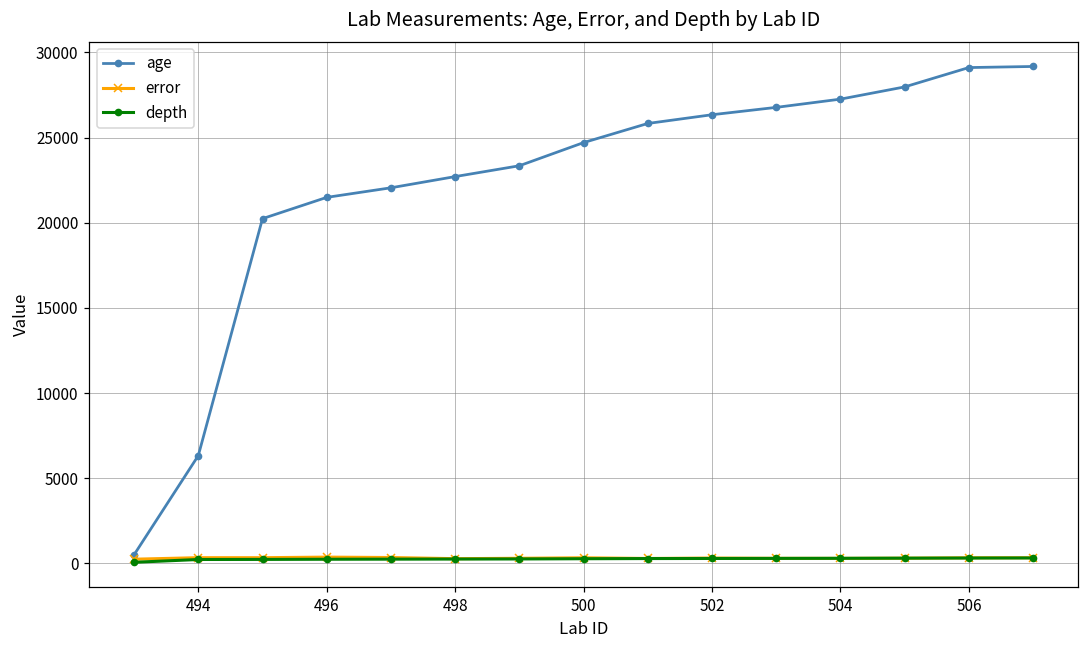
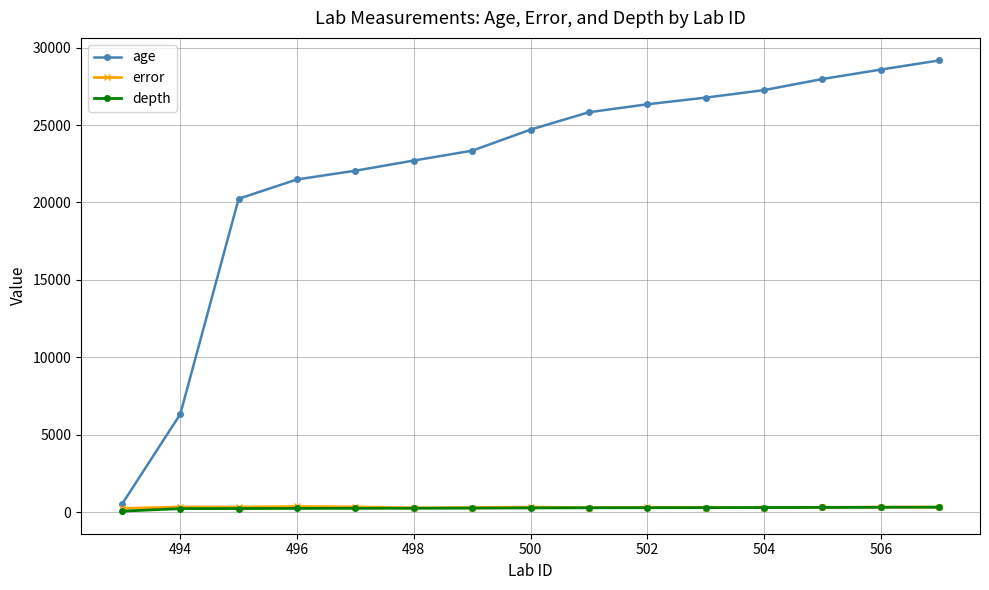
age, 506: 29100 -> 28600
